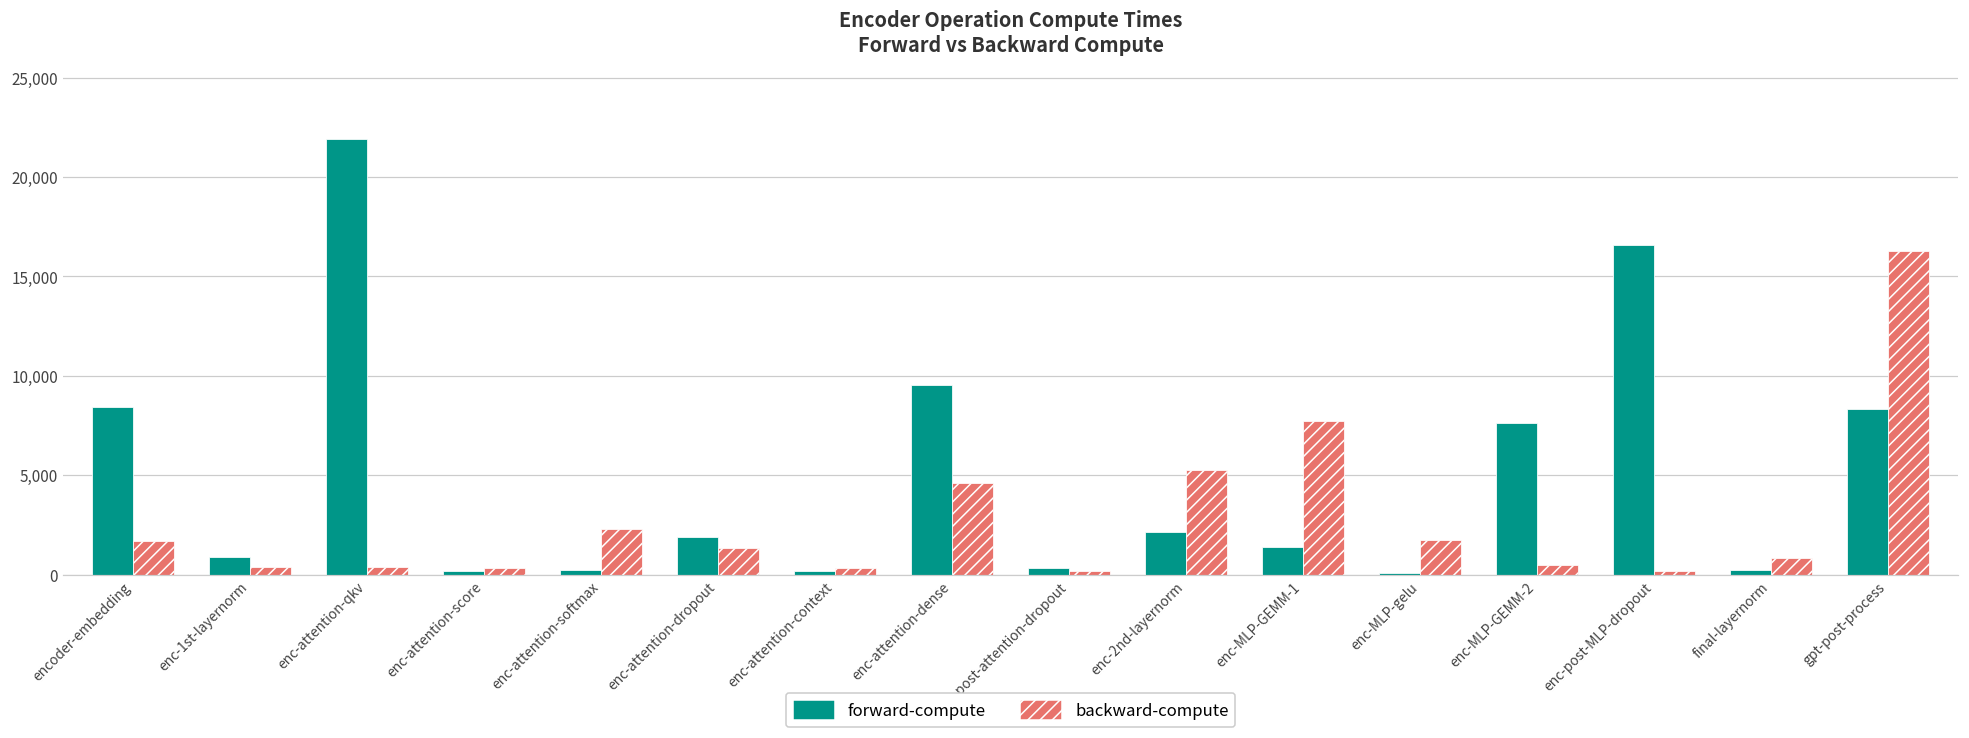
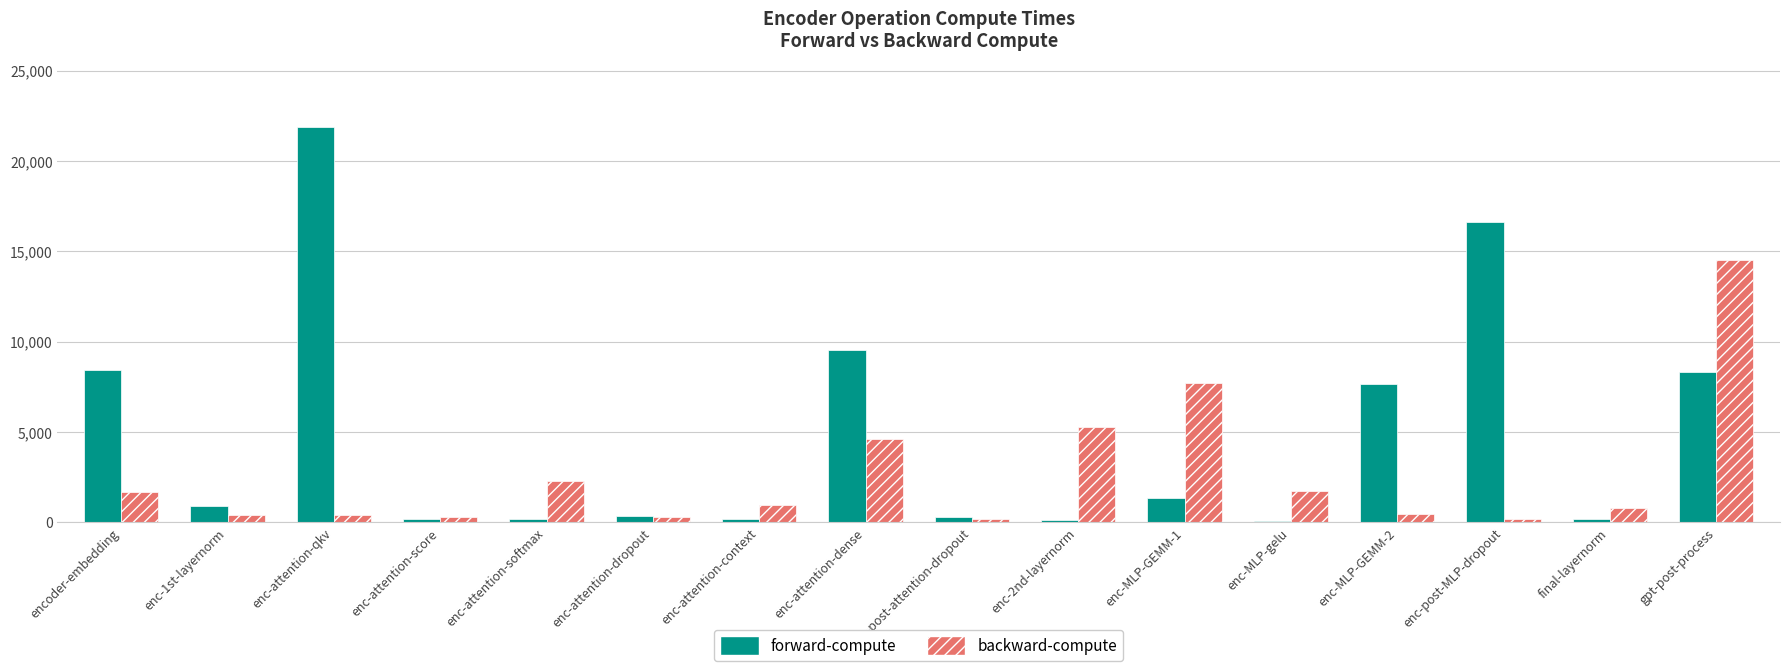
forward-compute, enc-attention-dropout: 1,900 -> 400
backward-compute, enc-attention-dropout: 1,300 -> 300
backward-compute, enc-attention-context: 300 -> 900
forward-compute, enc-2nd-layernorm: 2,100 -> 100
backward-compute, gpt-post-process: 16,300 -> 14,500
